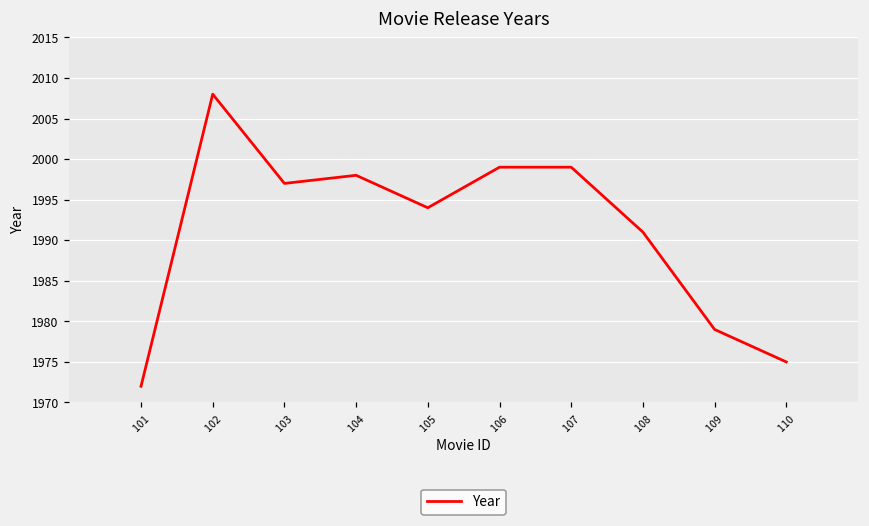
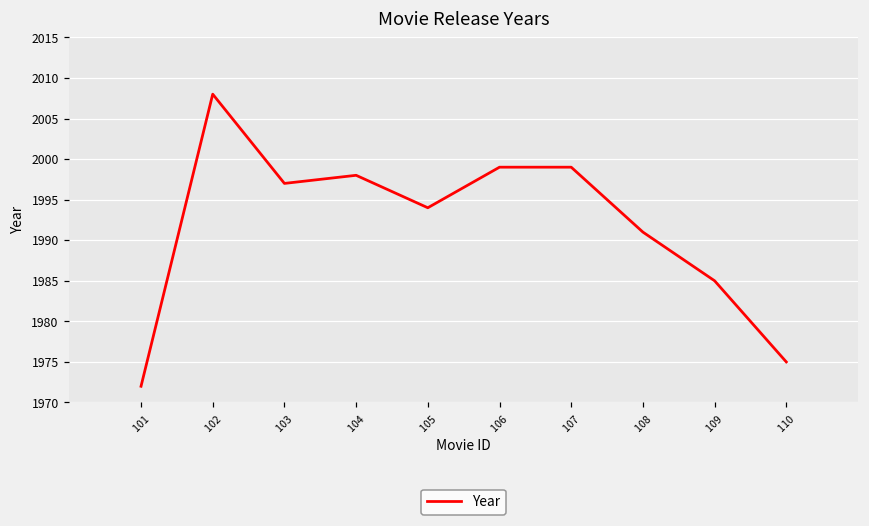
109: 1979 -> 1985
